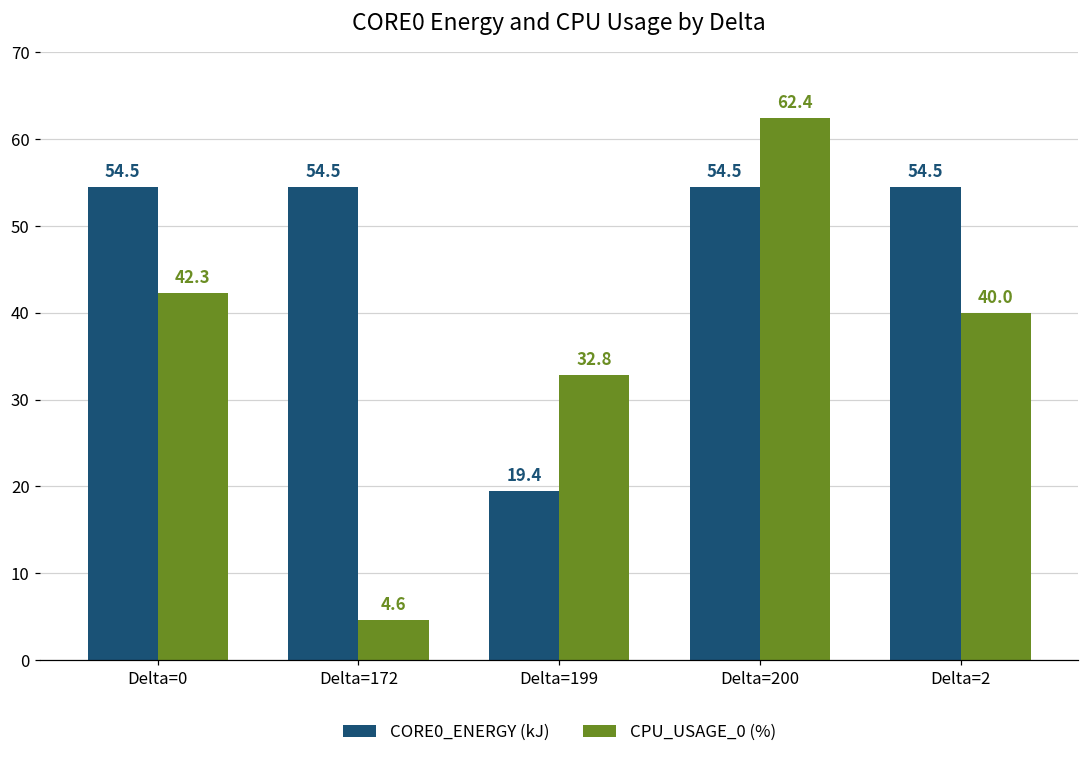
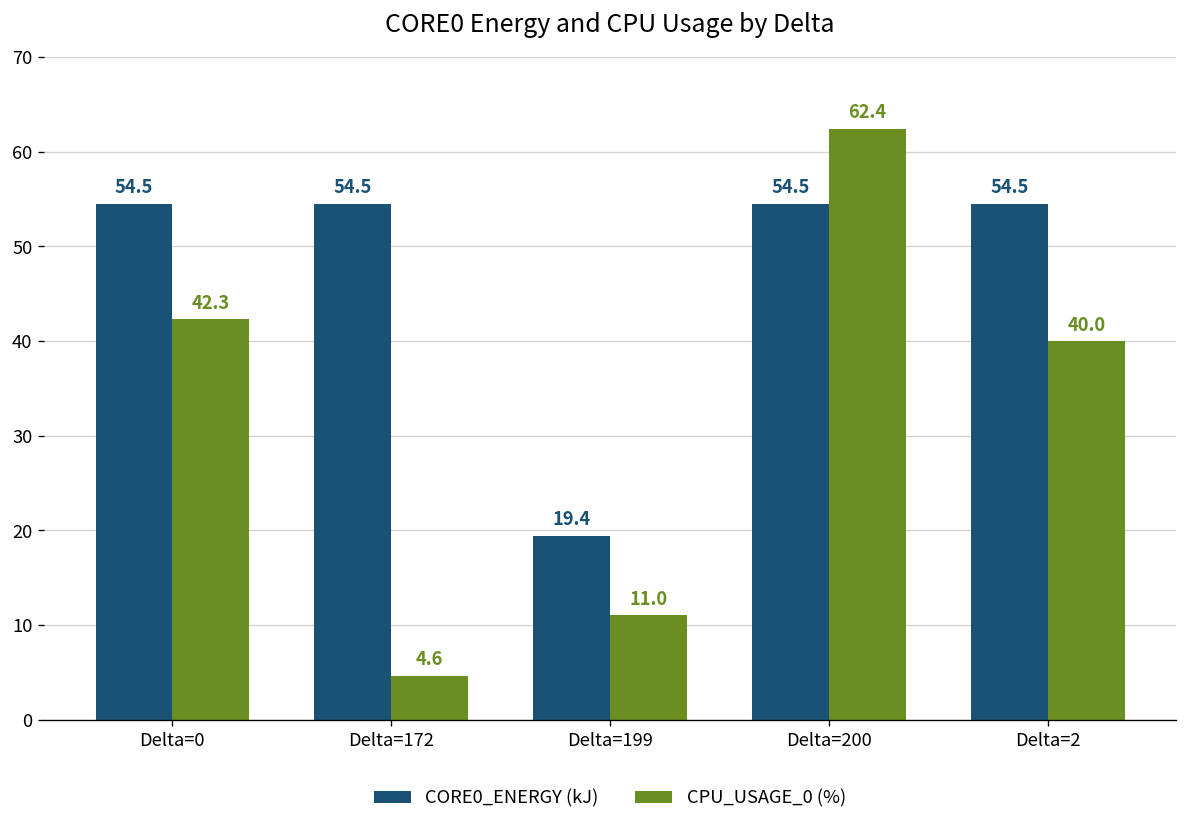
CPU_USAGE_0 (%), Delta=199: 32.8 -> 11.0
